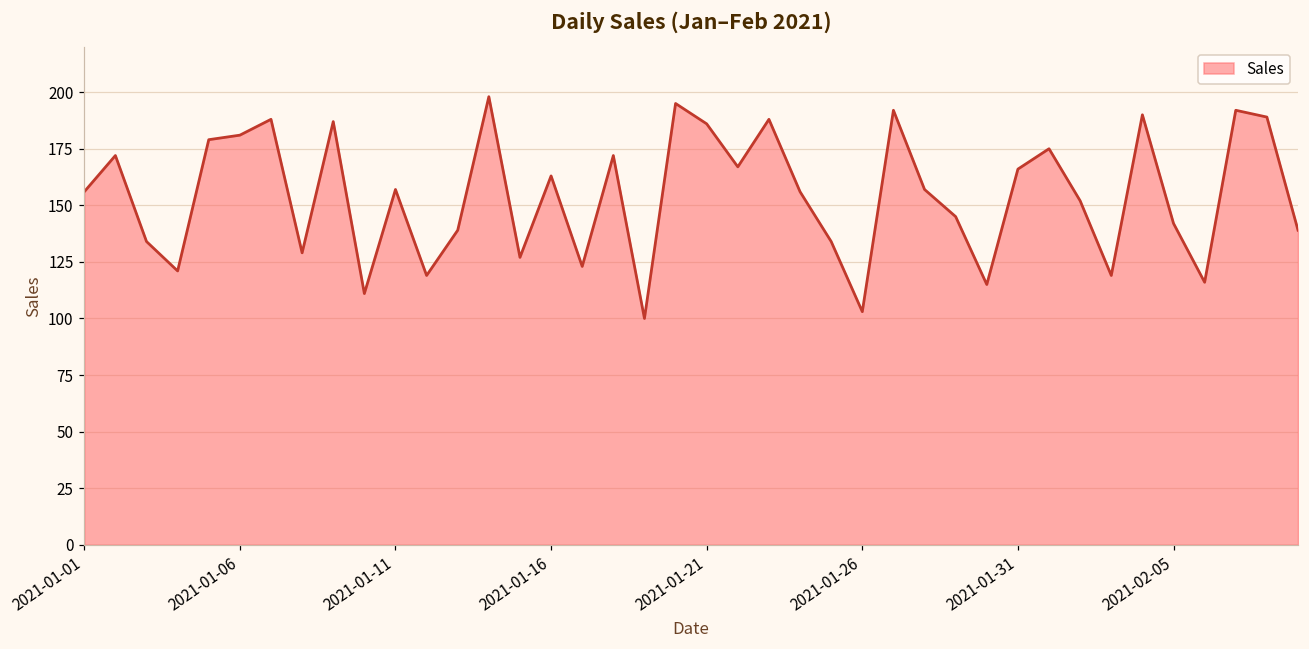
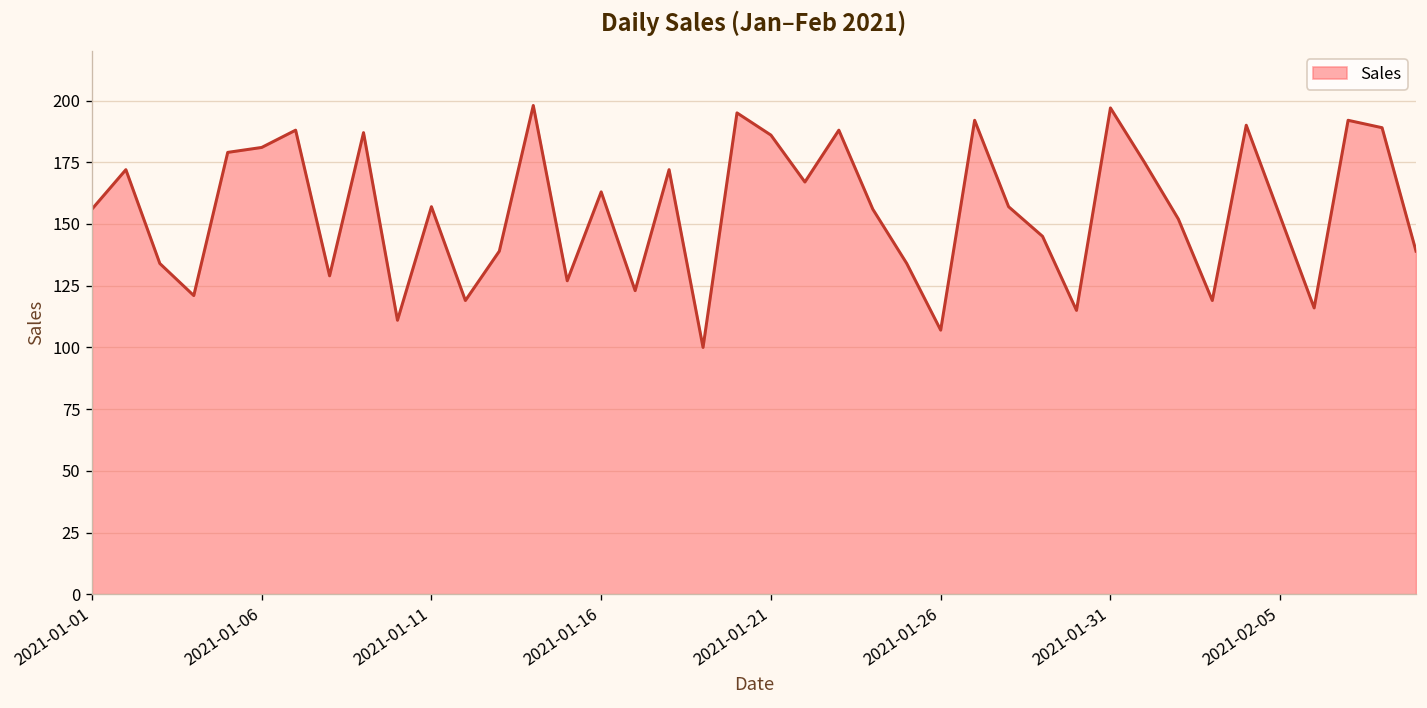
2021-01-26: 103 -> 107
2021-01-31: 166 -> 197
2021-02-05: 142 -> 153
